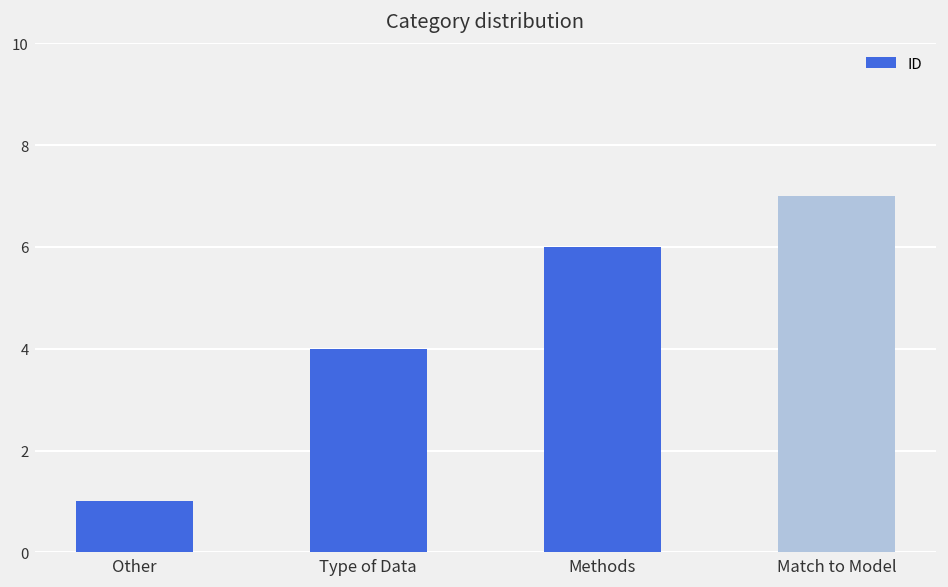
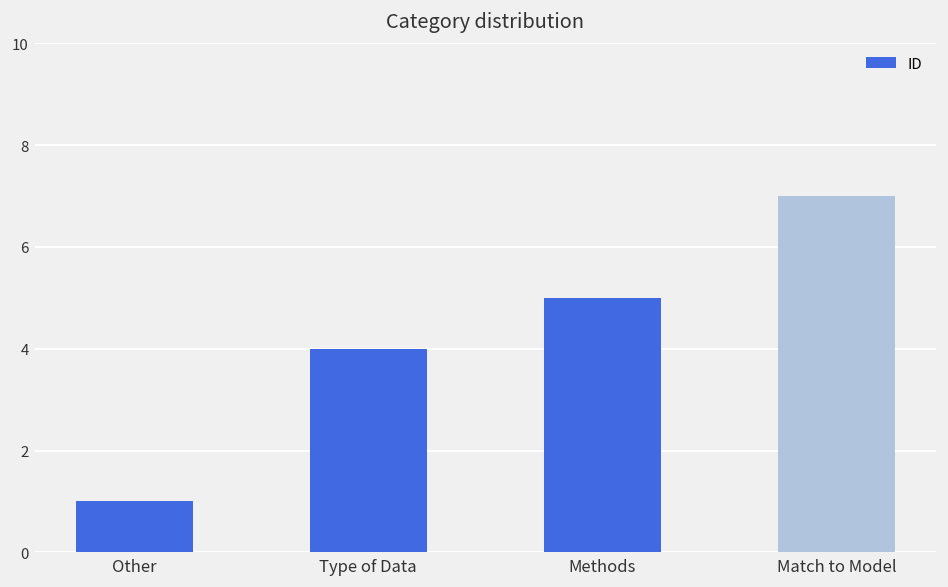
Methods: 6 -> 5
